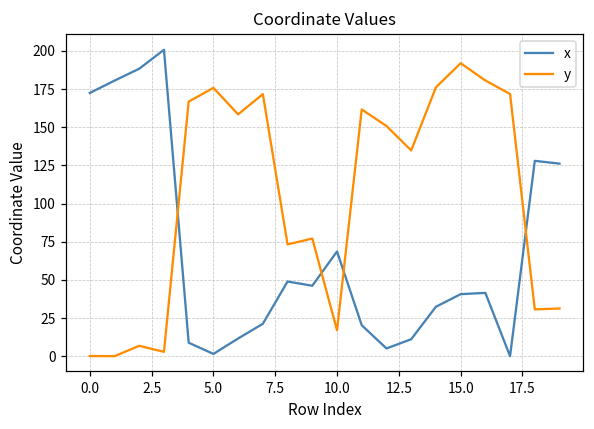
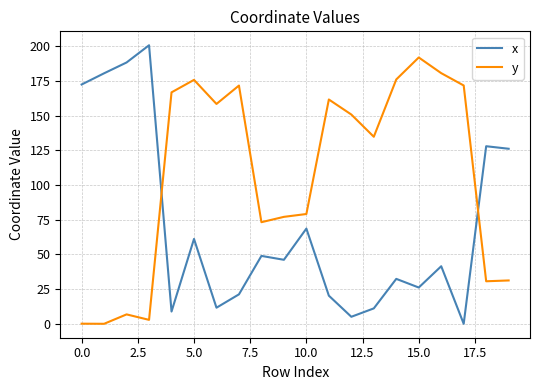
x, 5.0: 1 -> 61
y, 10.0: 17 -> 79
x, 15.0: 41 -> 26
